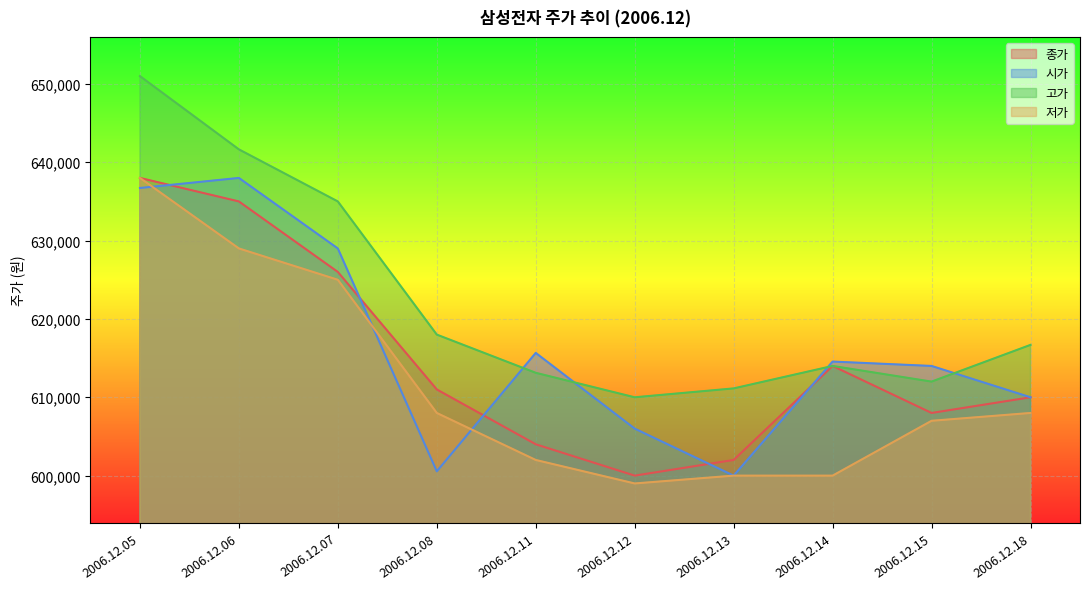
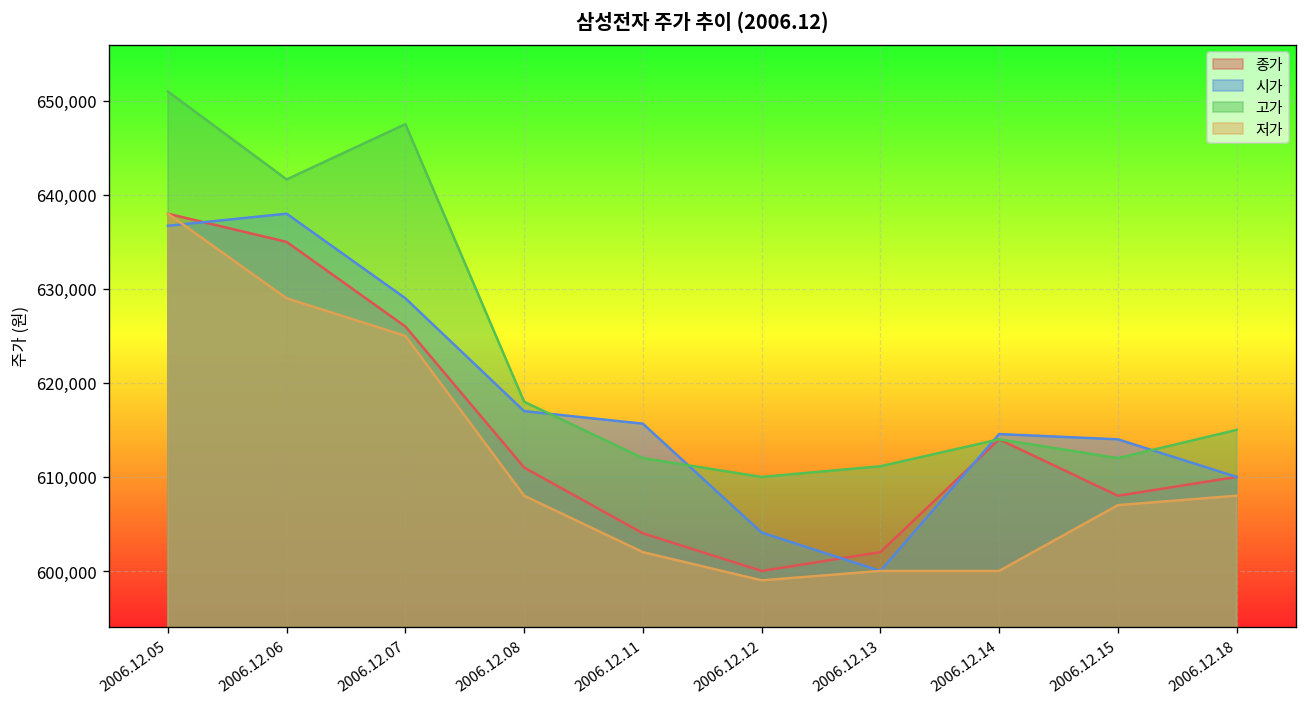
고가, 2006.12.07: 635,000 -> 648,000
시가, 2006.12.08: 601,000 -> 617,000
고가, 2006.12.11: 613,000 -> 612,000
시가, 2006.12.12: 606,000 -> 604,000
고가, 2006.12.18: 617,000 -> 615,000
